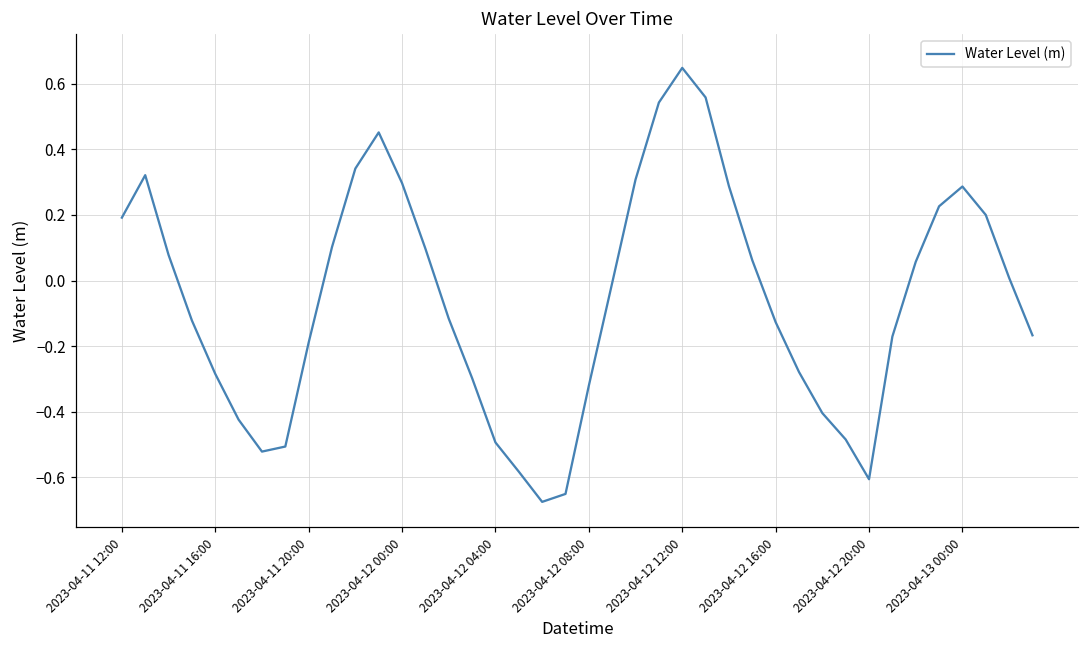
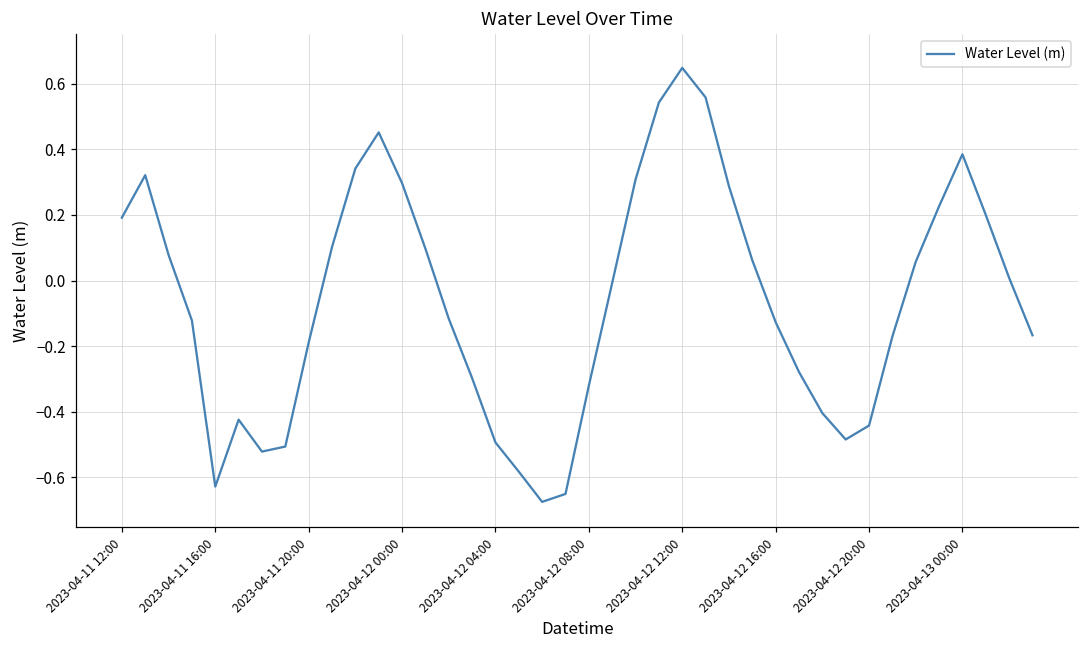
2023-04-11 16:00: -0.28 -> -0.63
2023-04-12 20:00: -0.61 -> -0.44
2023-04-13 00:00: 0.29 -> 0.38
